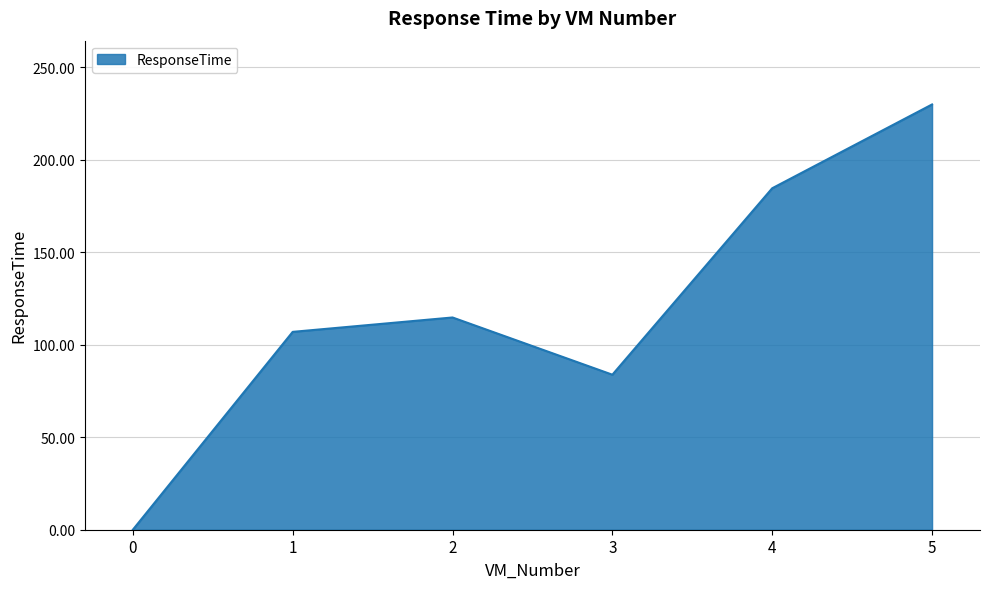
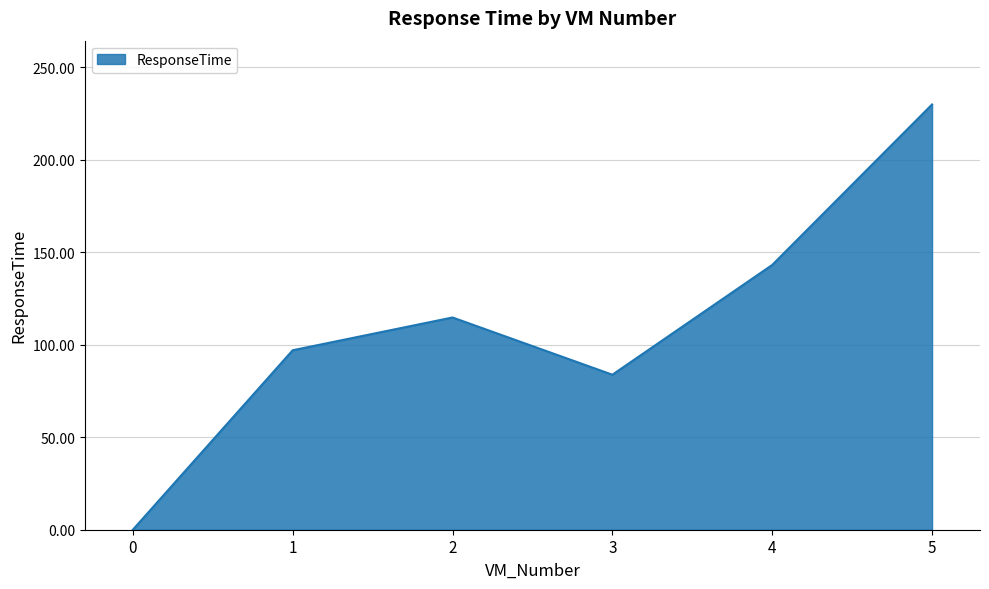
1: 107 -> 97
4: 185 -> 143
